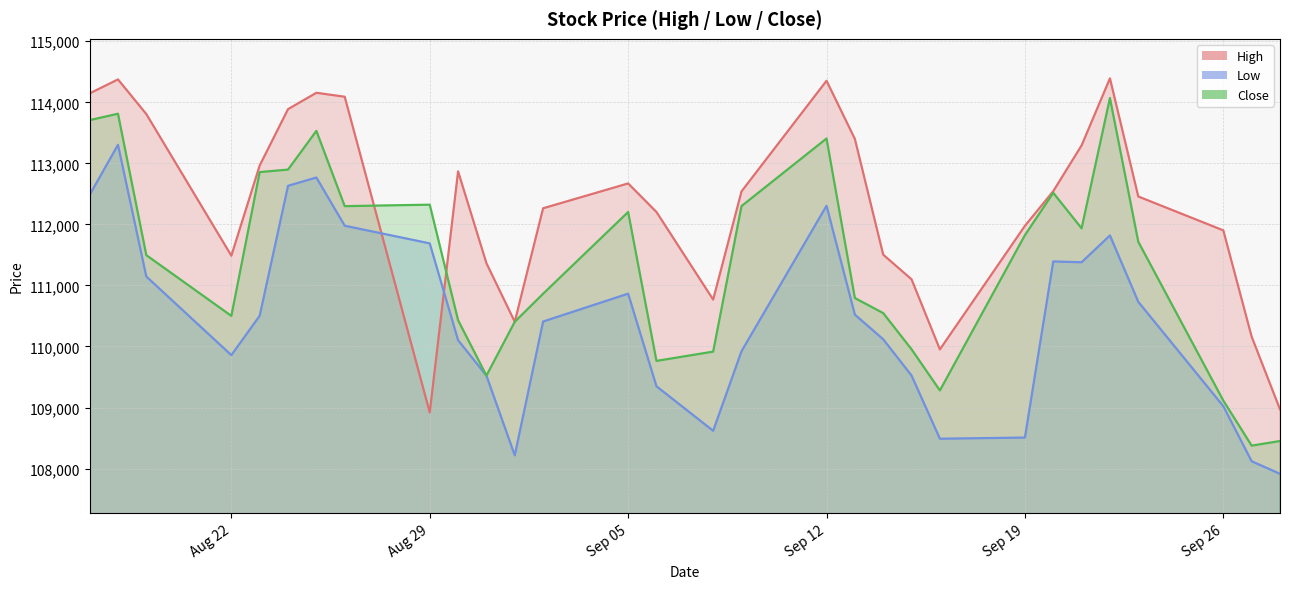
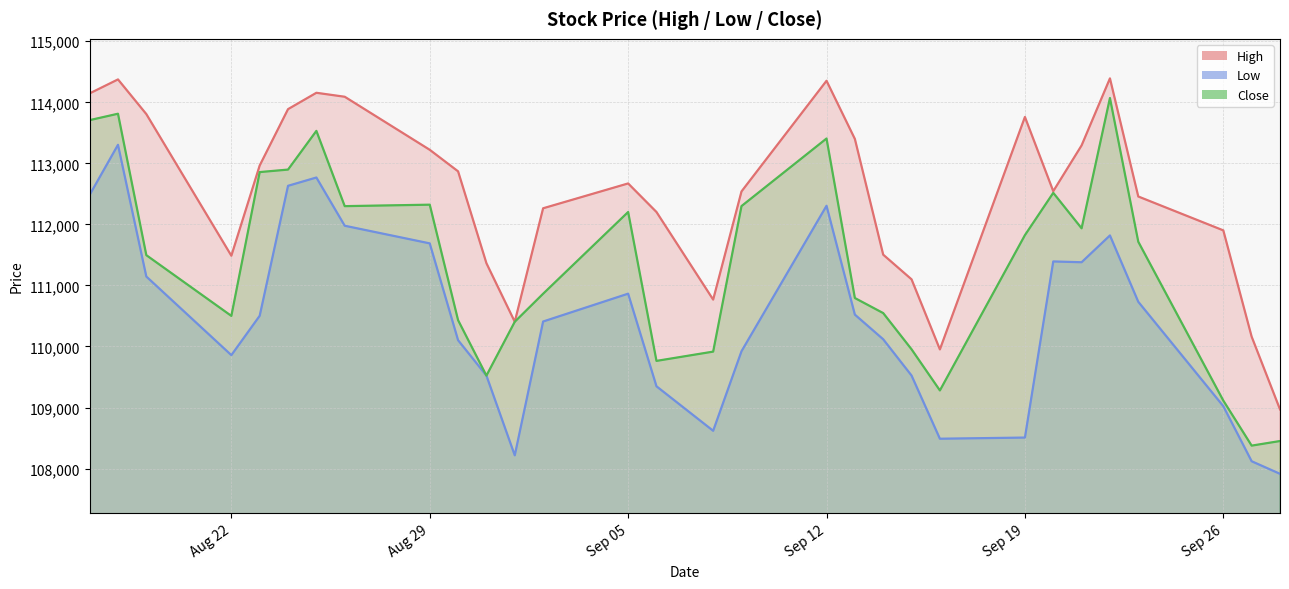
High, Aug 29: 108,900 -> 113,200
High, Sep 19: 112,000 -> 113,800
